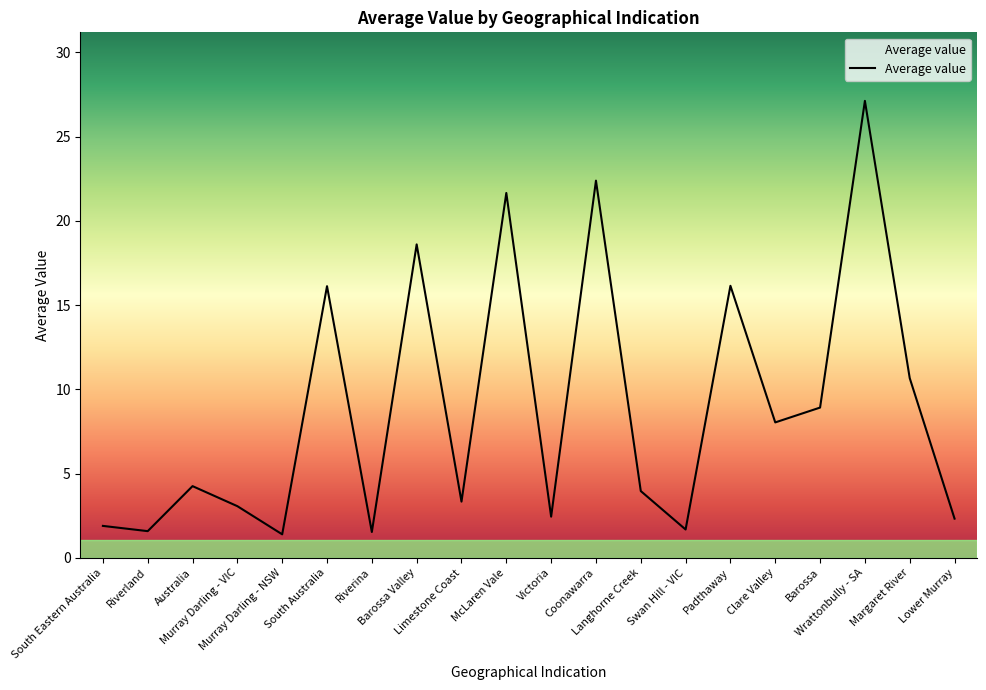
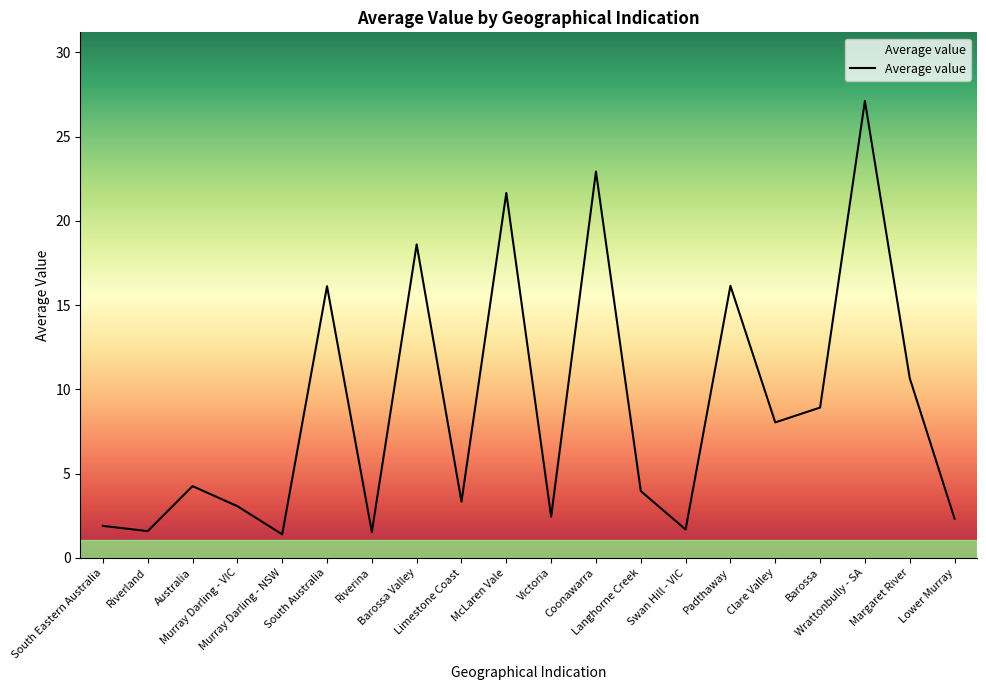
Coonawarra: 22.4 -> 22.9
